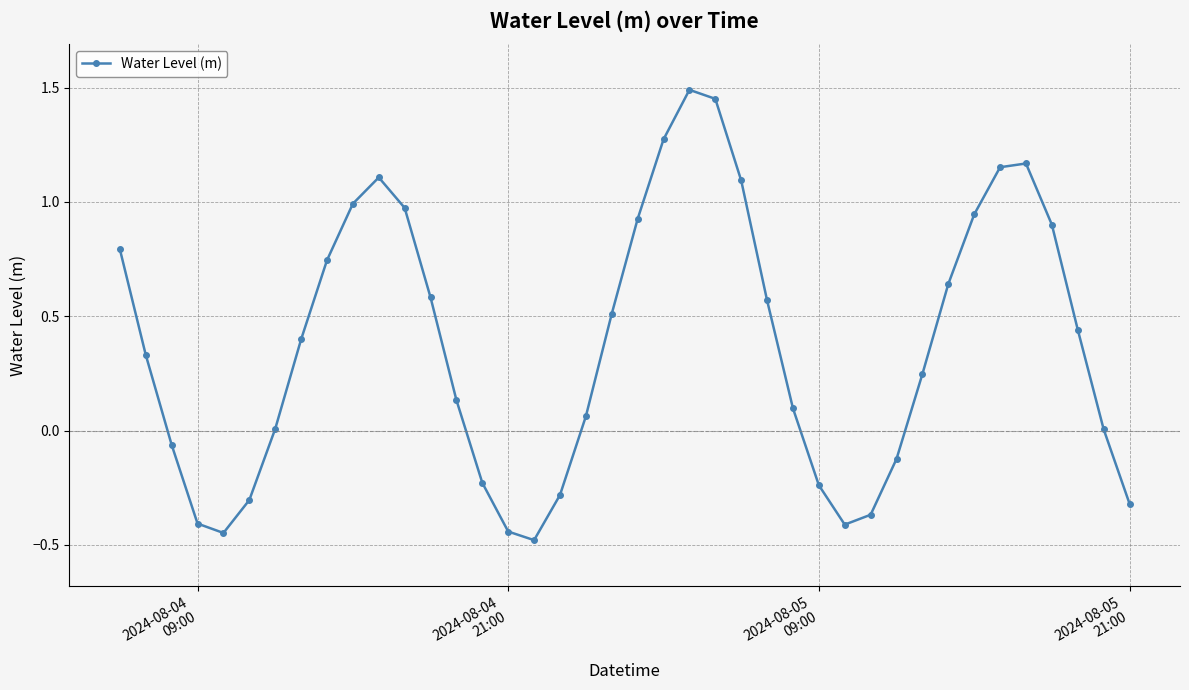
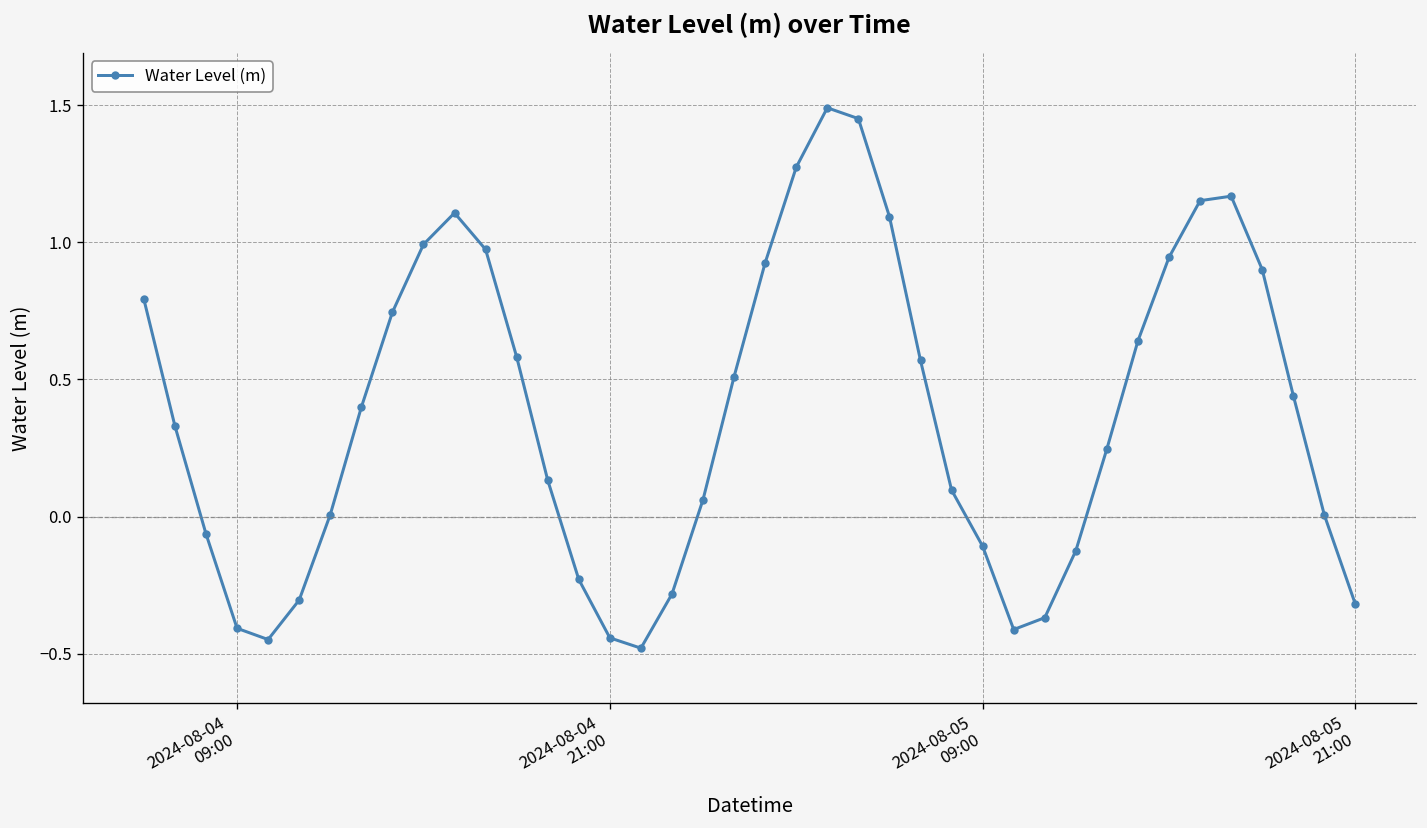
2024-08-05 09:00: -0.24 -> -0.11
